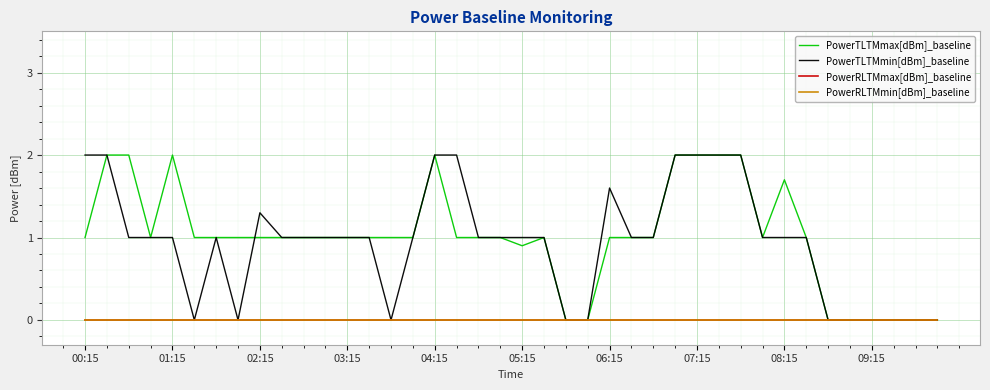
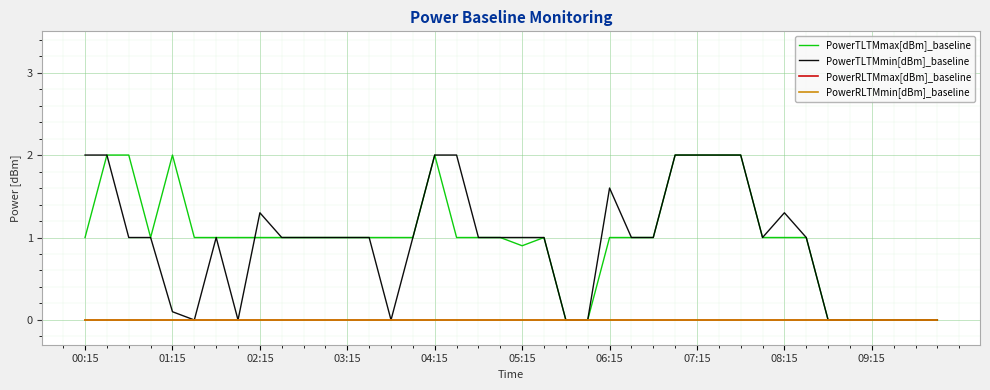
PowerTLTMmin[dBm]_baseline, 01:15: 1.0 -> 0.1
PowerTLTMmax[dBm]_baseline, 08:15: 1.7 -> 1.0
PowerTLTMmin[dBm]_baseline, 08:15: 1.0 -> 1.3
